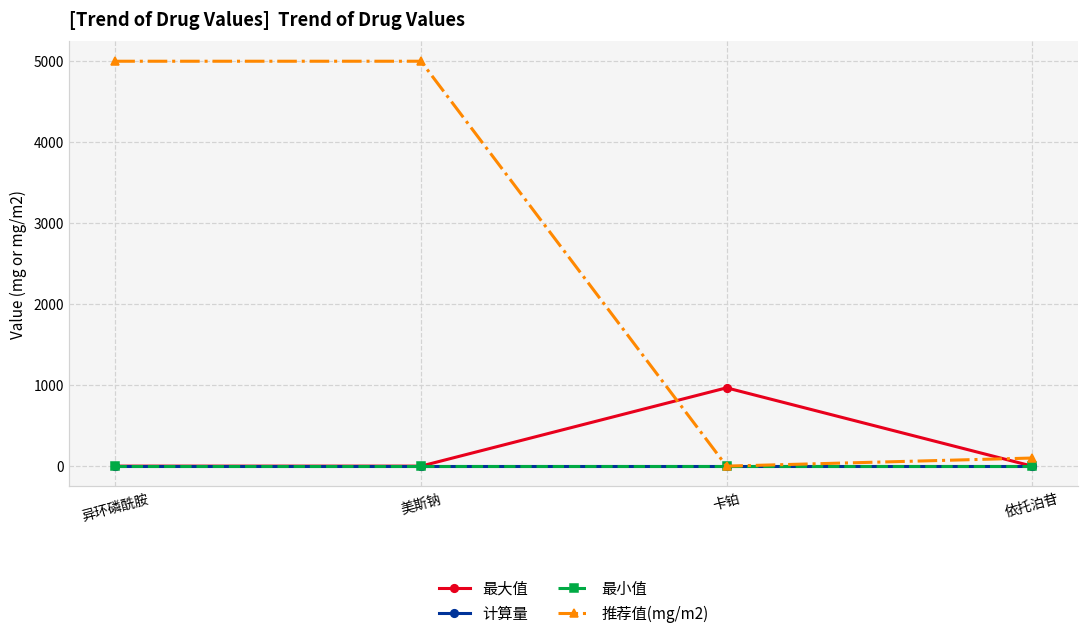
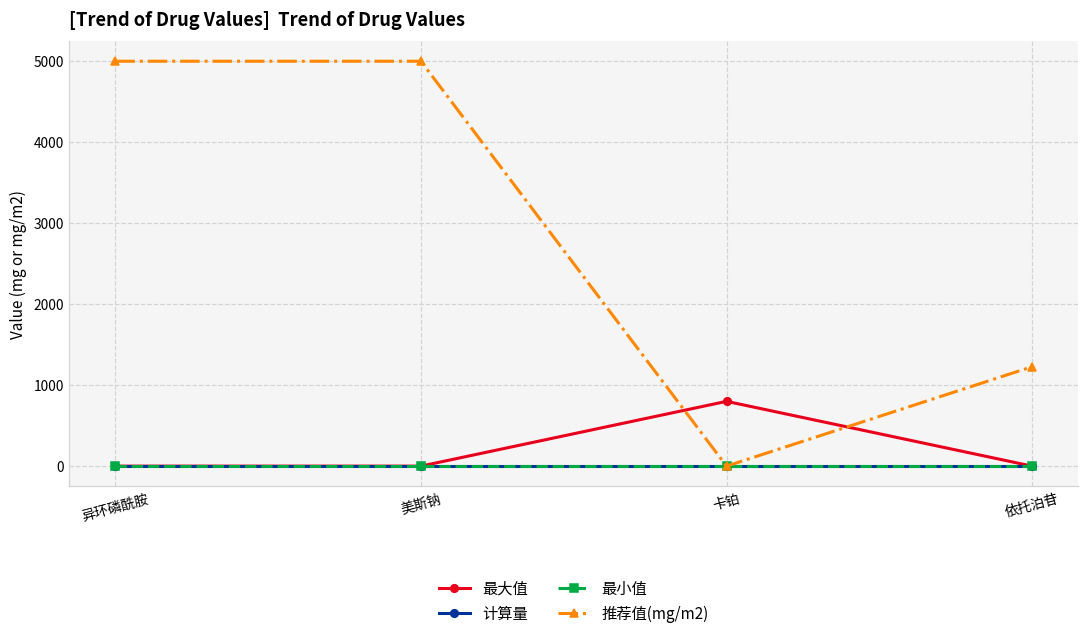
最大值, 卡铂: 1000 -> 800
推荐值(mg/m2), 依托泊苷: 100 -> 1200
